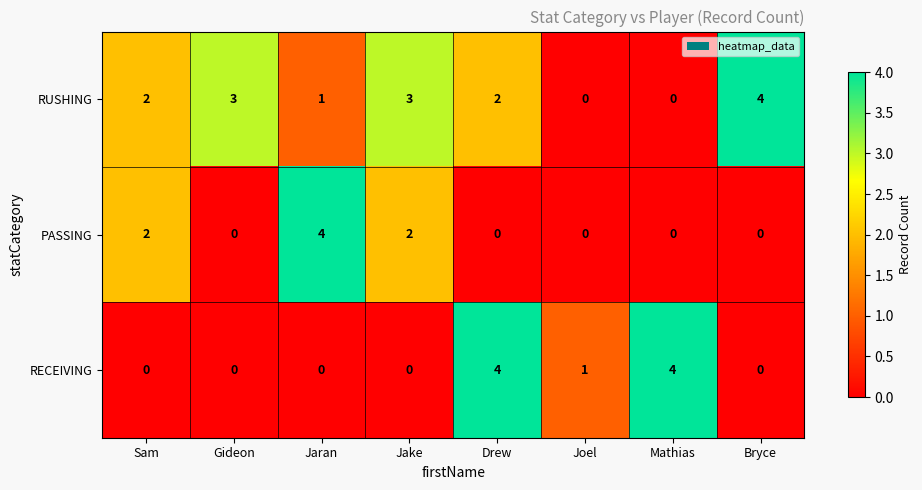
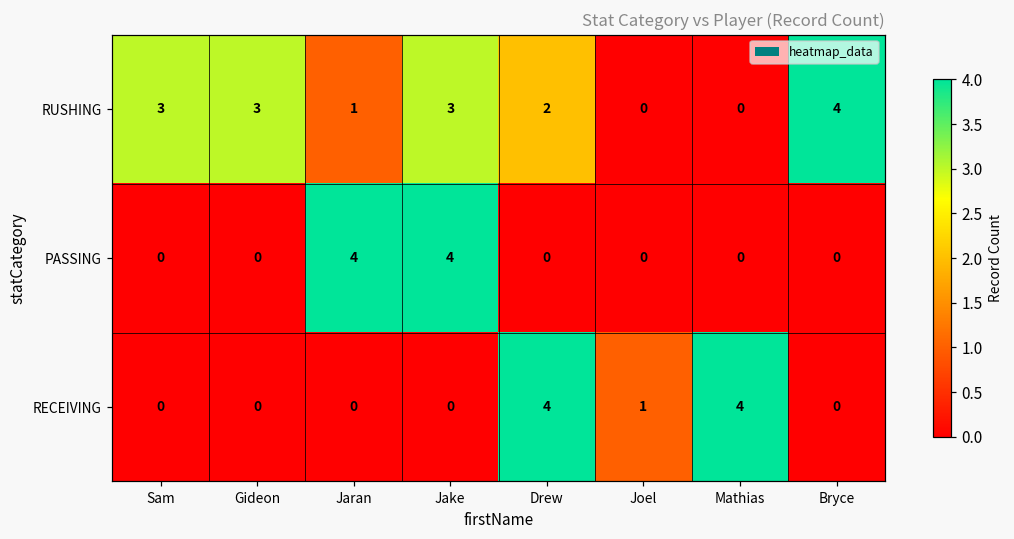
RUSHING, Sam: 2 -> 3
PASSING, Sam: 2 -> 0
PASSING, Jake: 2 -> 4
